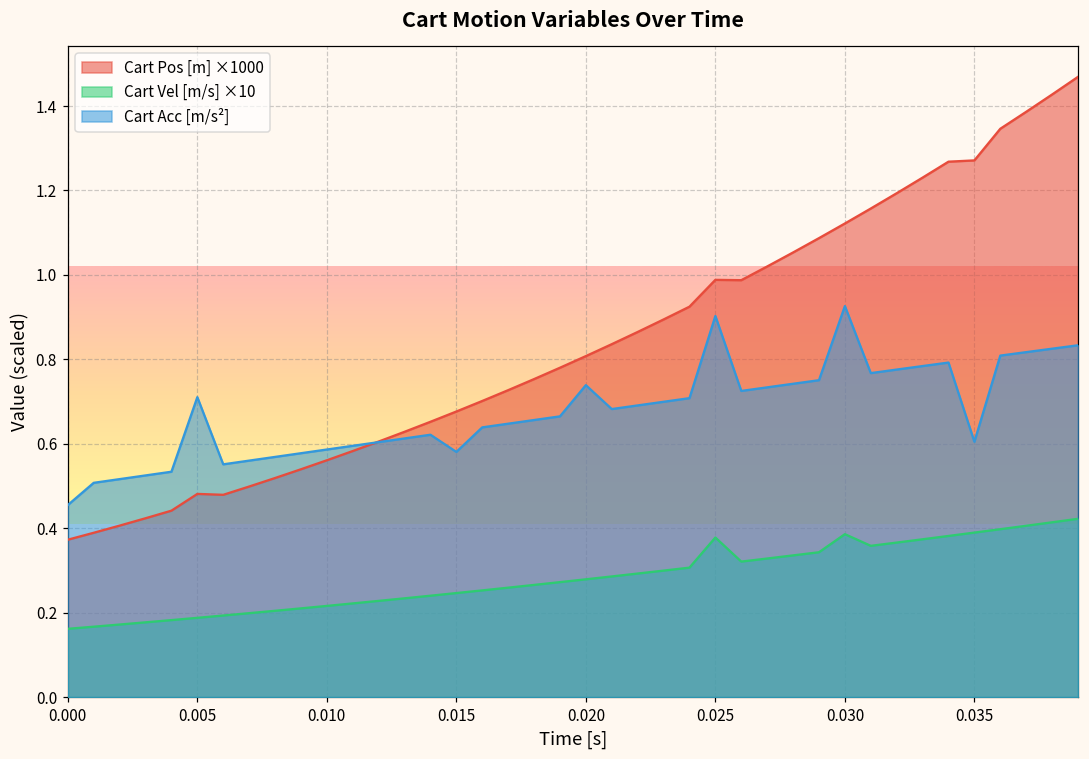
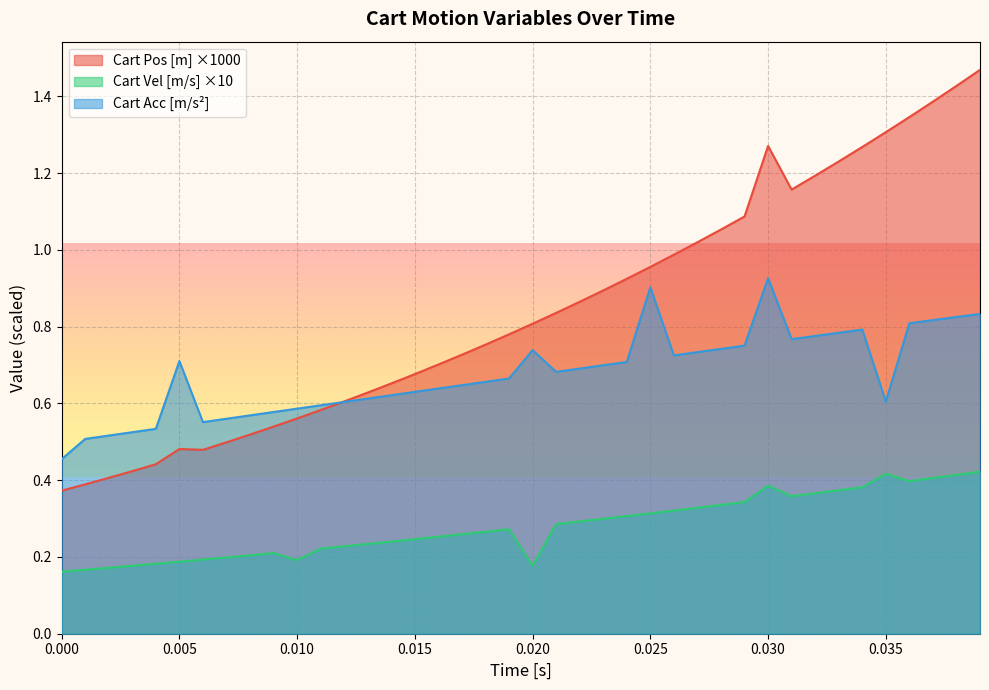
Cart Vel [m/s] ×10, 0.010: 0.22 -> 0.19
Cart Acc [m/s²], 0.015: 0.58 -> 0.63
Cart Vel [m/s] ×10, 0.020: 0.28 -> 0.18
Cart Pos [m] ×1000, 0.025: 0.99 -> 0.96
Cart Vel [m/s] ×10, 0.025: 0.38 -> 0.31
Cart Pos [m] ×1000, 0.030: 1.12 -> 1.27
Cart Pos [m] ×1000, 0.035: 1.27 -> 1.31
Cart Vel [m/s] ×10, 0.035: 0.39 -> 0.42
